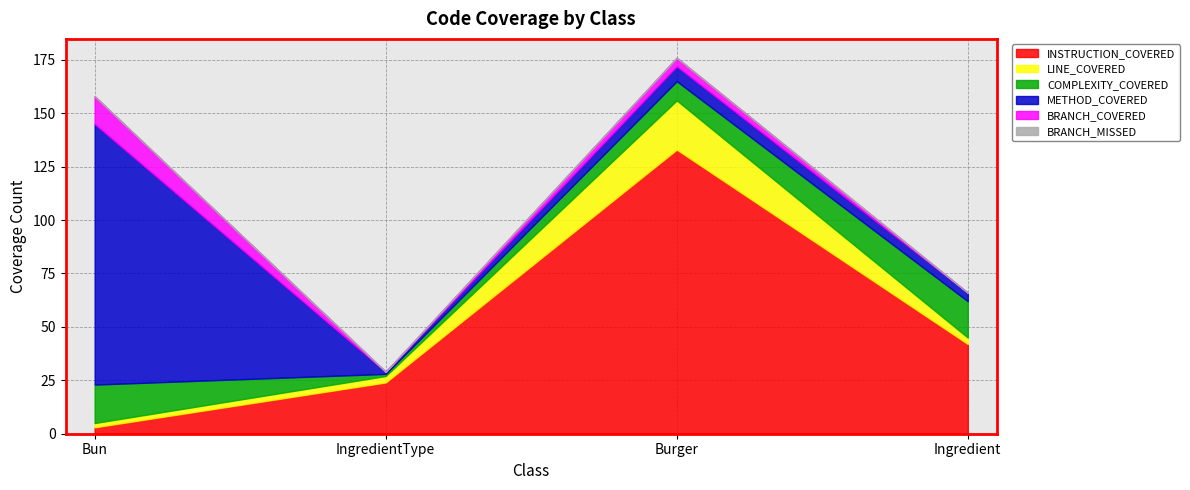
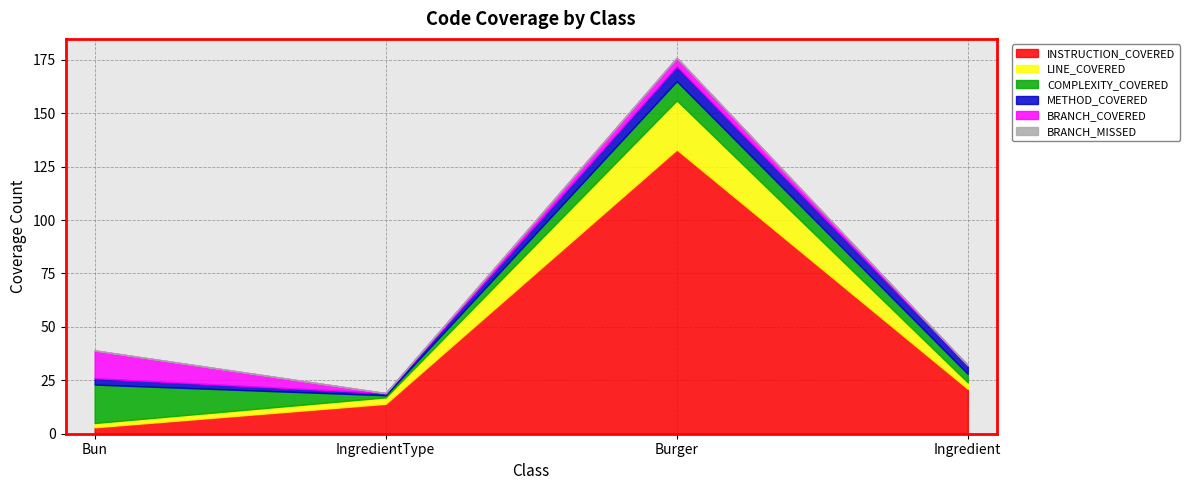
METHOD_COVERED, Bun: 122 -> 3
INSTRUCTION_COVERED, IngredientType: 24 -> 14
INSTRUCTION_COVERED, Ingredient: 42 -> 21
COMPLEXITY_COVERED, Ingredient: 17 -> 4
